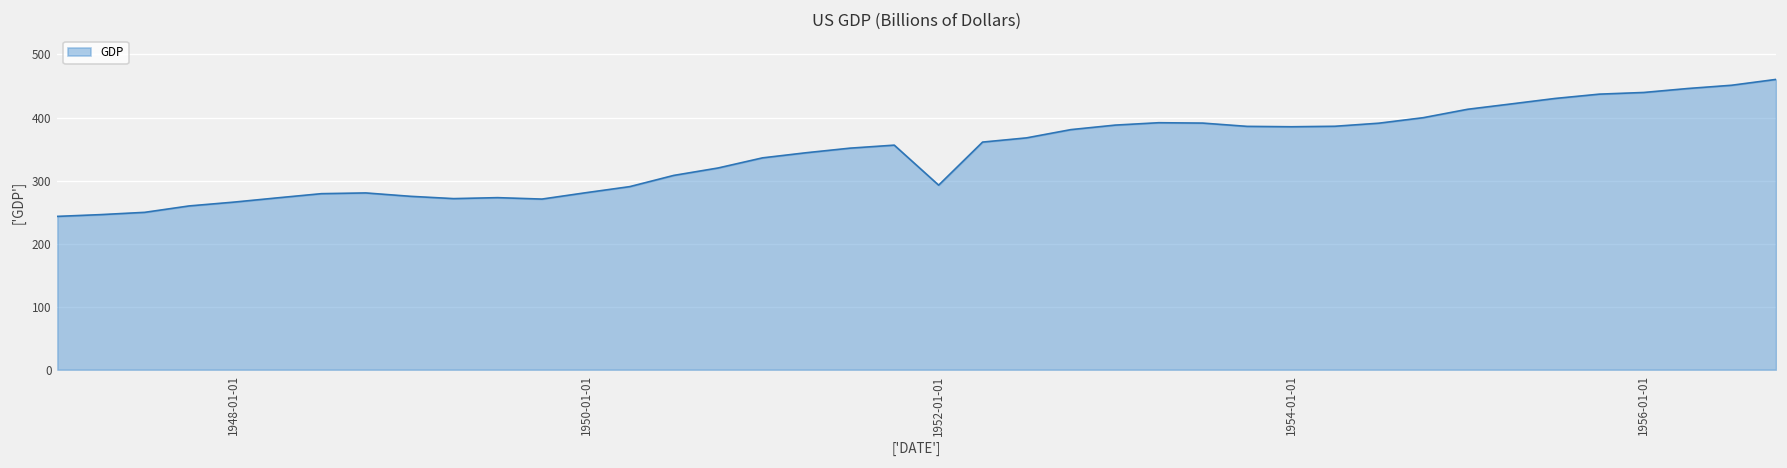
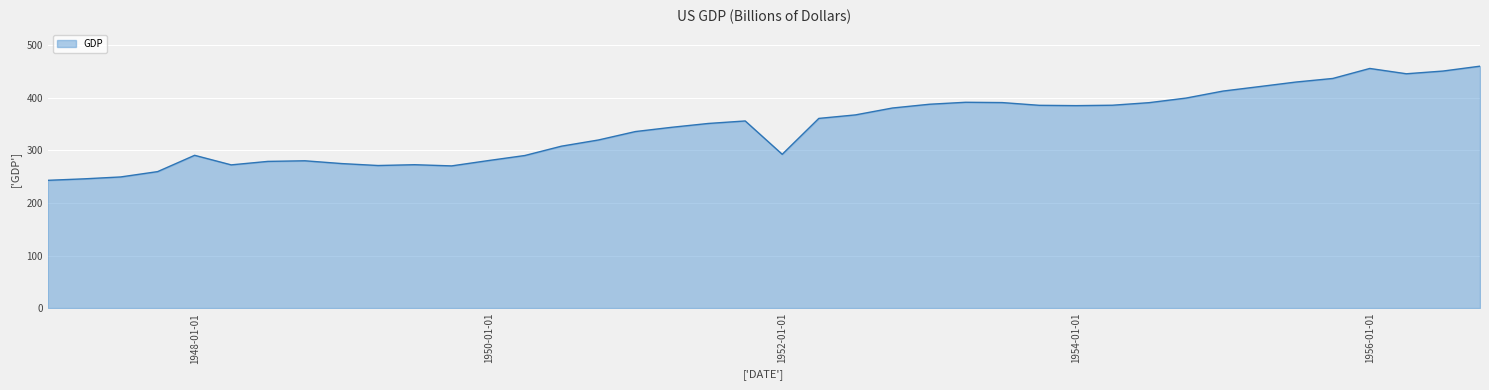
1948-01-01: 270 -> 290
1956-01-01: 440 -> 460
